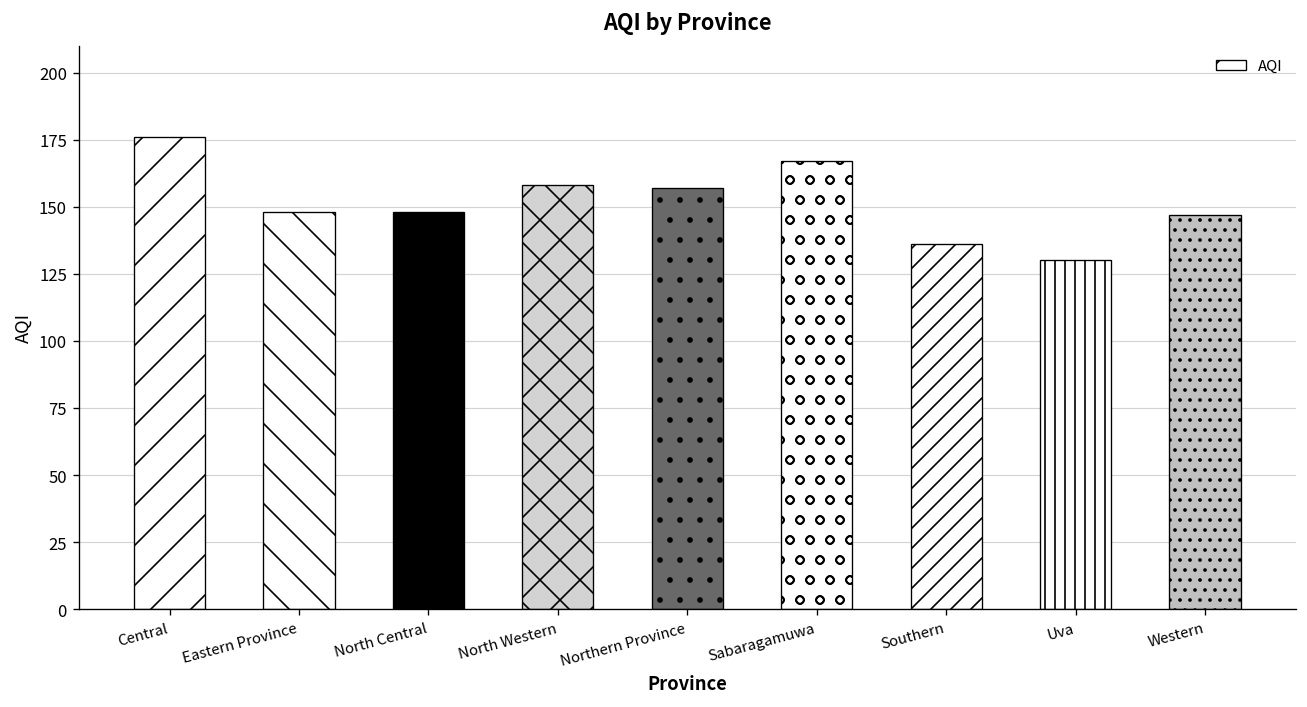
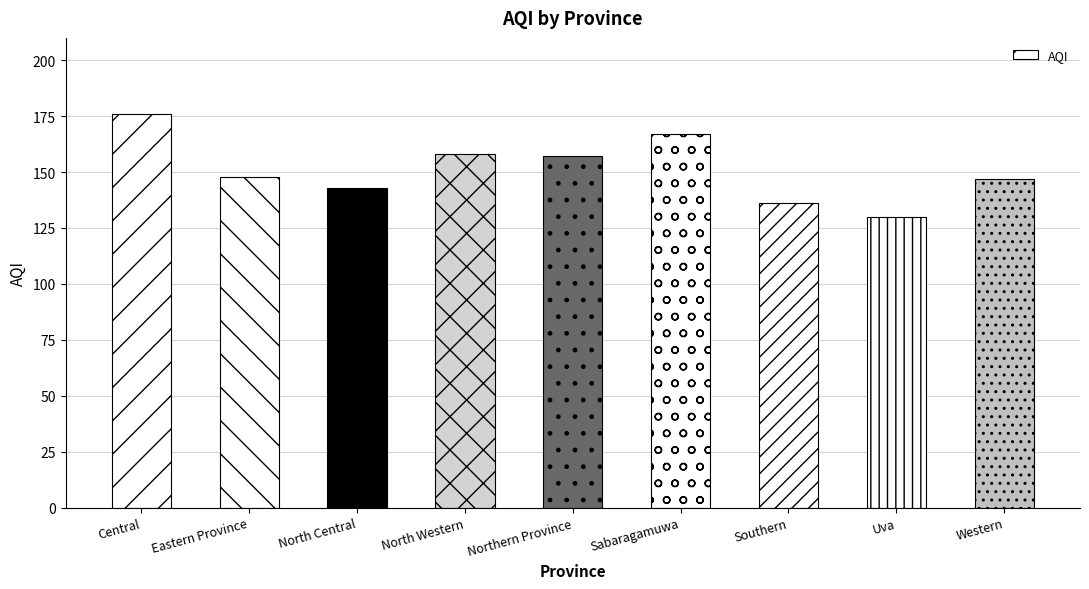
North Central: 148 -> 143
